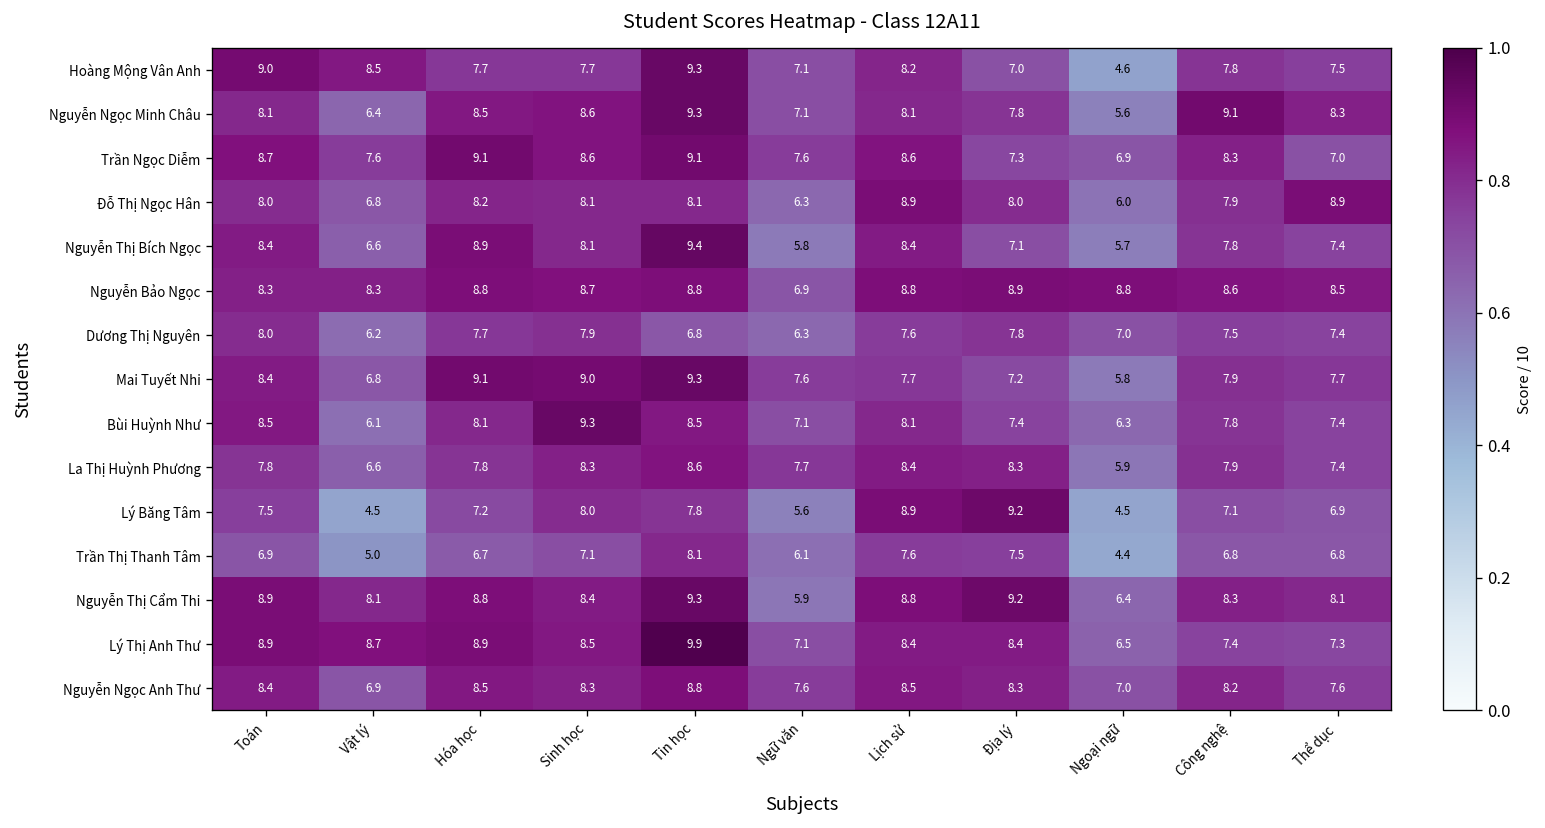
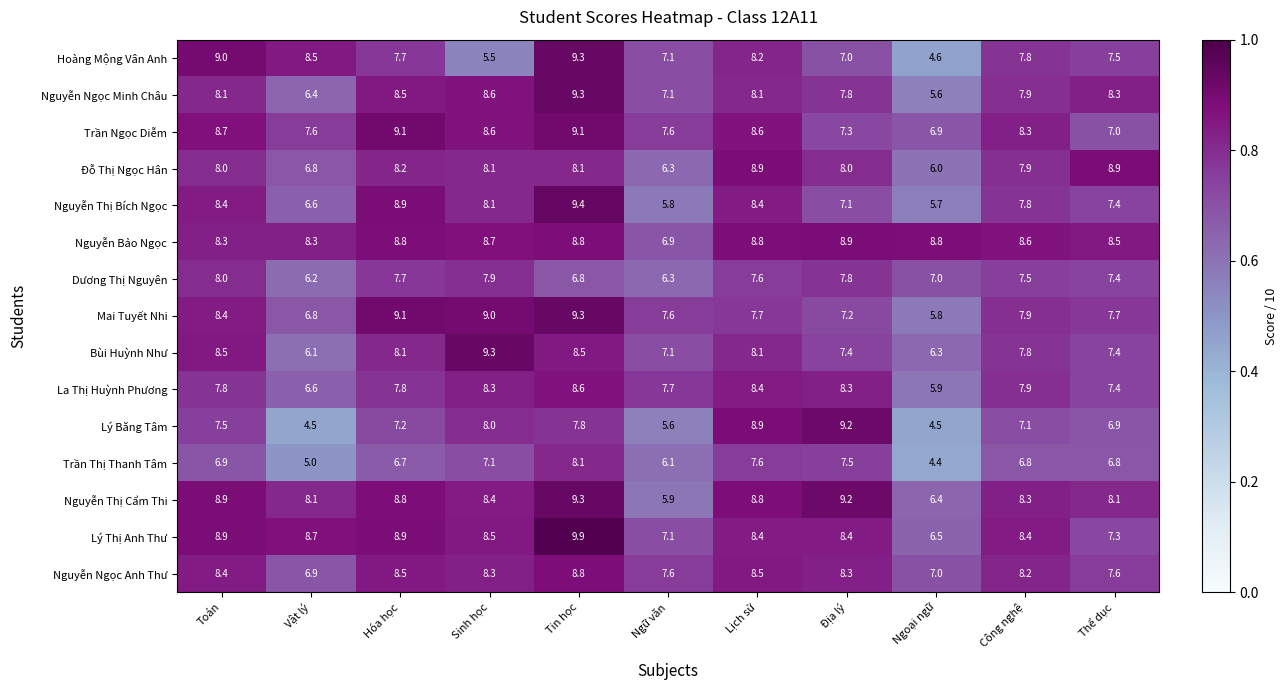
Hoàng Mộng Vân Anh, Sinh học: 7.7 -> 5.5
Nguyễn Ngọc Minh Châu, Công nghệ: 9.1 -> 7.9
Lý Thị Anh Thư, Công nghệ: 7.4 -> 8.4
